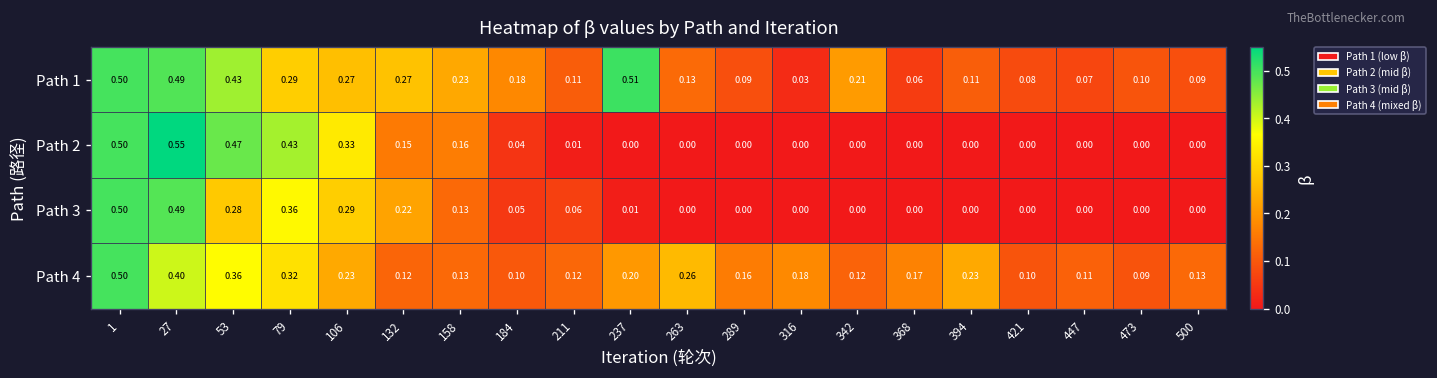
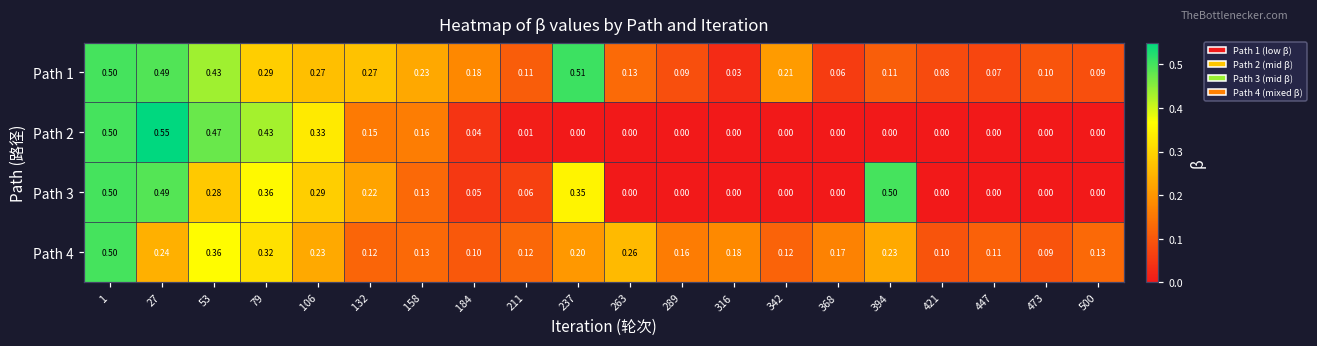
Path 3, 237: 0.01 -> 0.35
Path 3, 394: 0.00 -> 0.50
Path 4, 27: 0.40 -> 0.24
